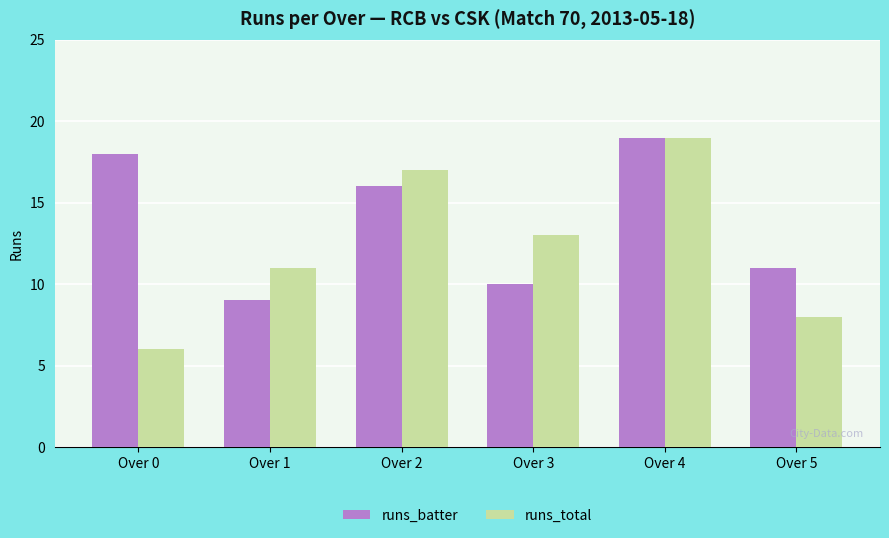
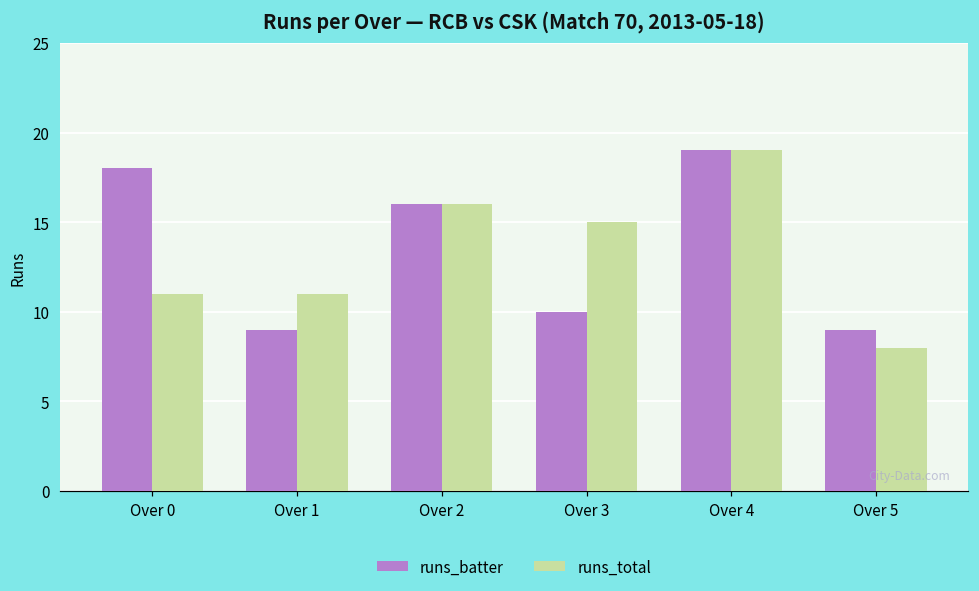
runs_total, Over 0: 6 -> 11
runs_total, Over 2: 17 -> 16
runs_total, Over 3: 13 -> 15
runs_batter, Over 5: 11 -> 9
